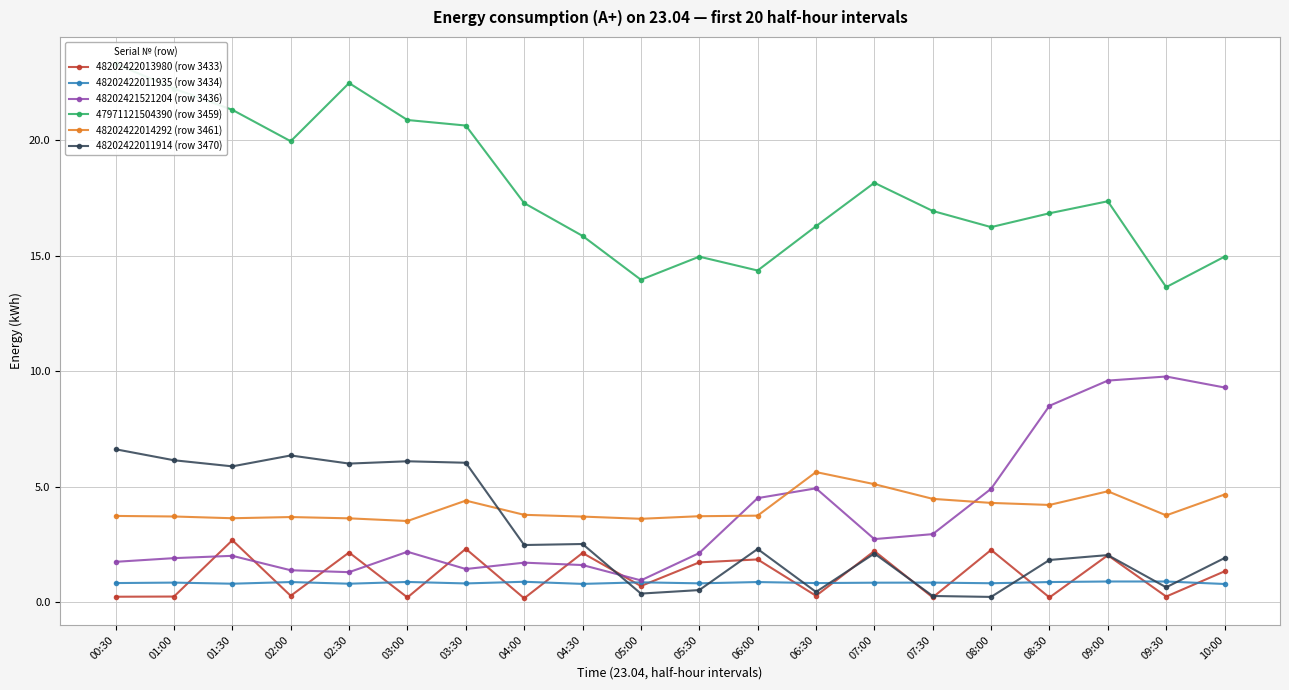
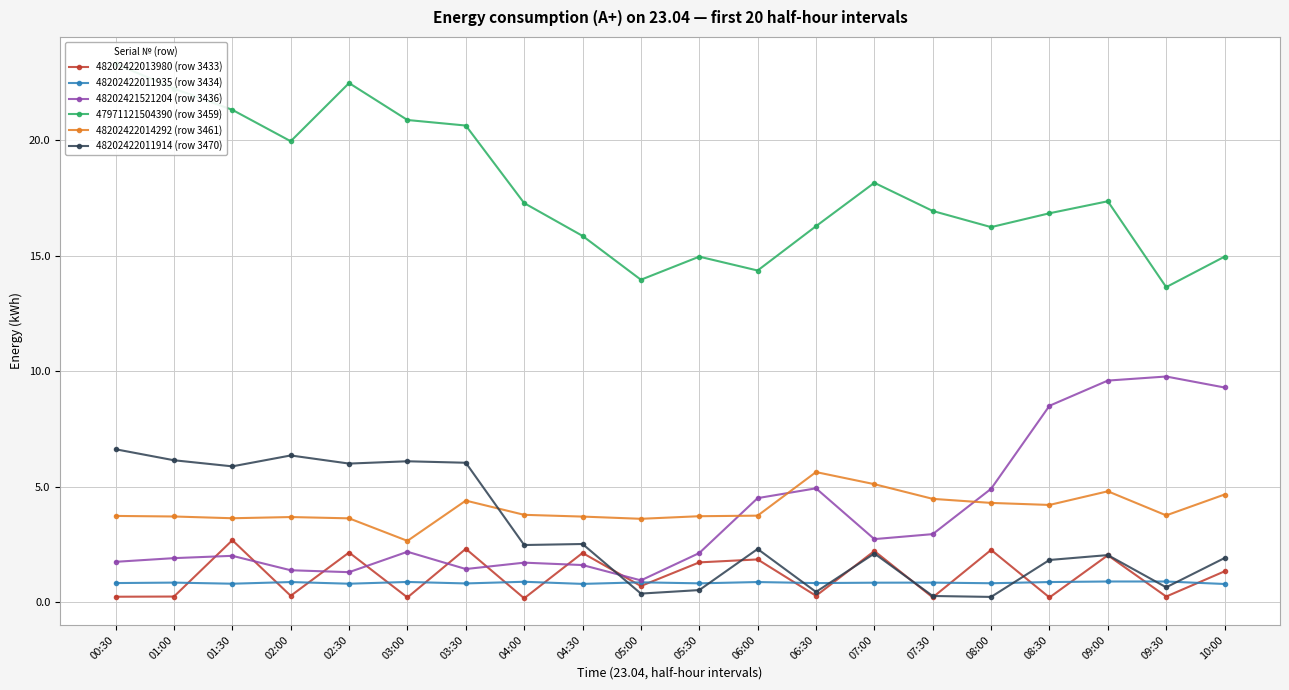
48202422014292 (row 3461), 03:00: 3.5 -> 2.6
